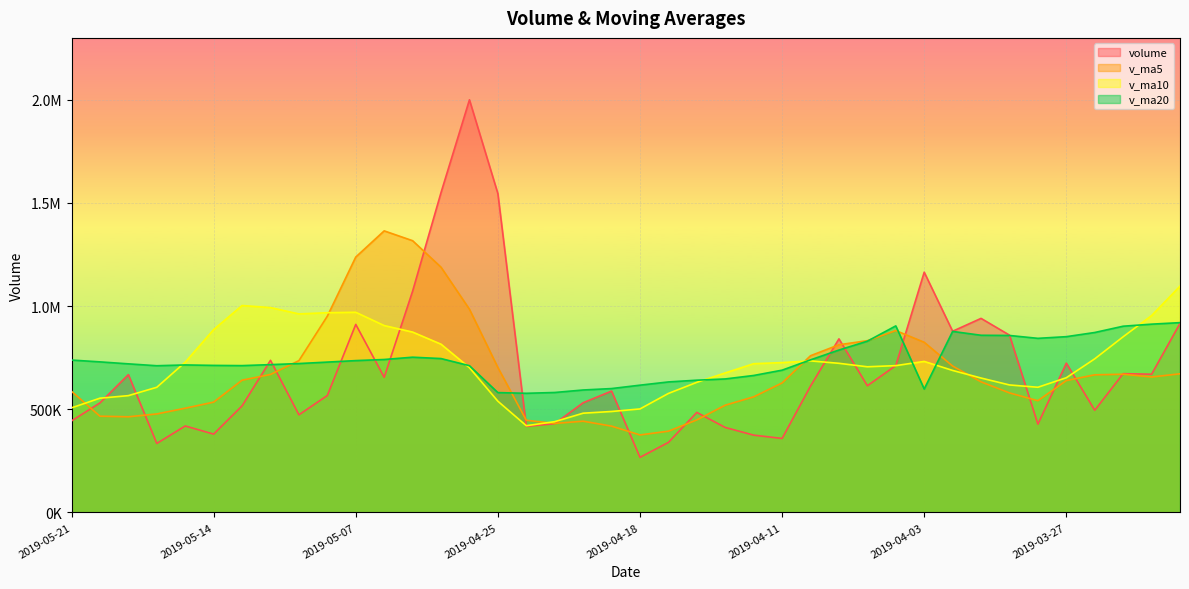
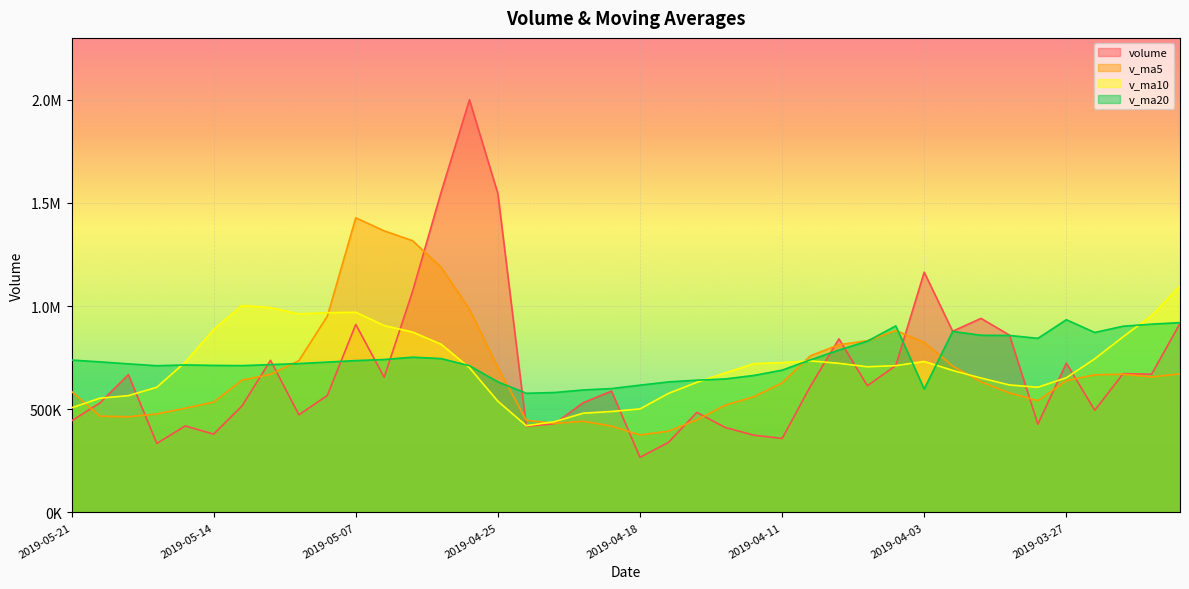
v_ma5, 2019-05-07: 1240000 -> 1430000
v_ma20, 2019-04-25: 580000 -> 630000
v_ma20, 2019-03-27: 850000 -> 930000
